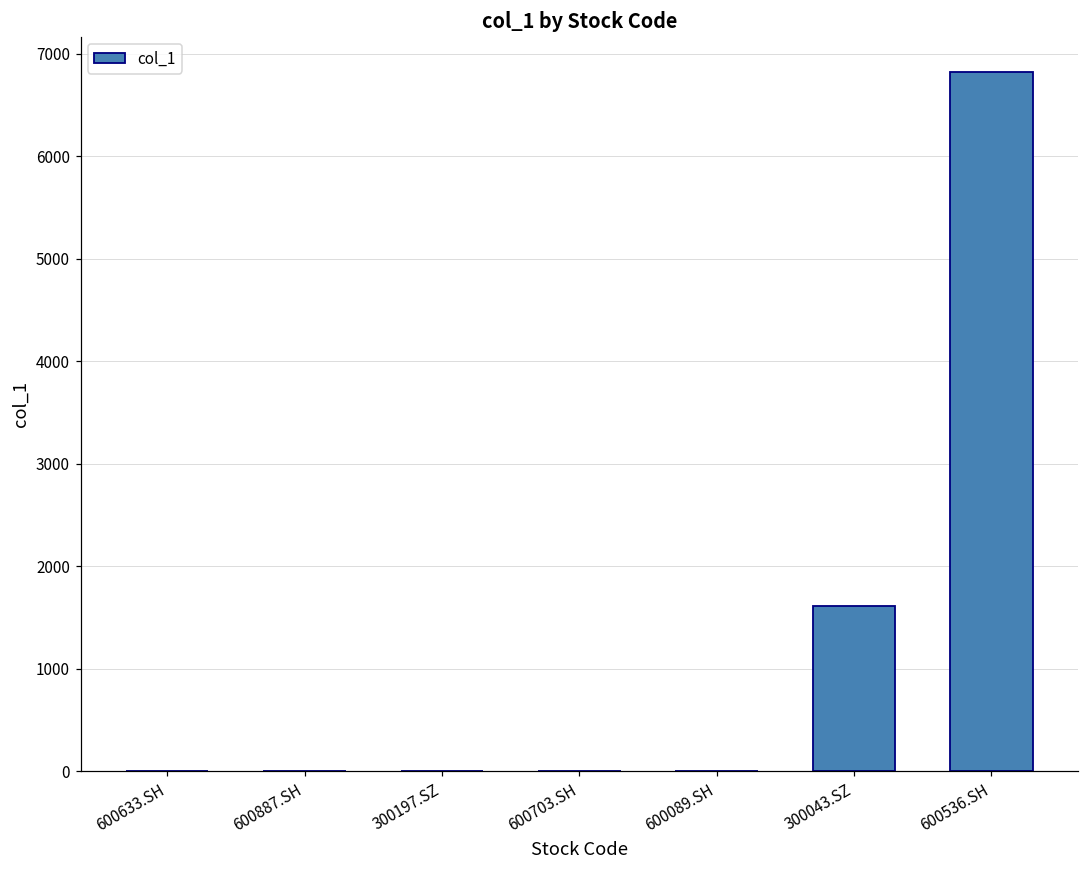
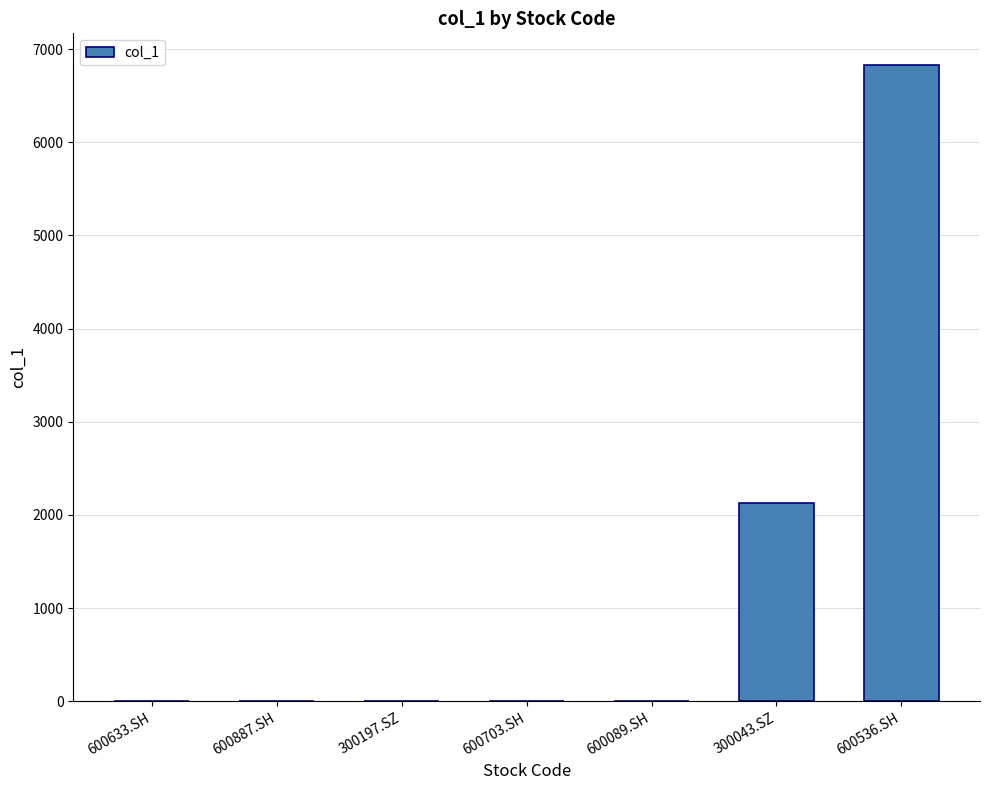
300043.SZ: 1600 -> 2100
